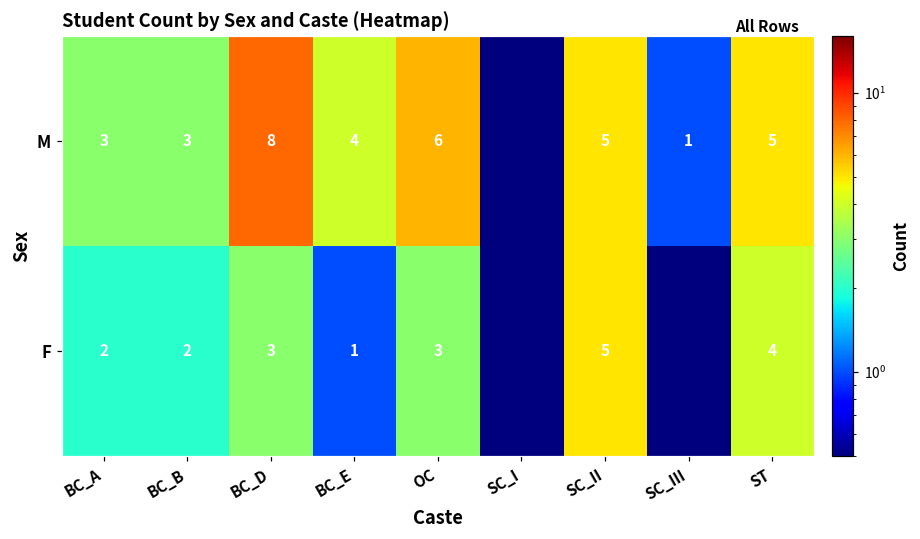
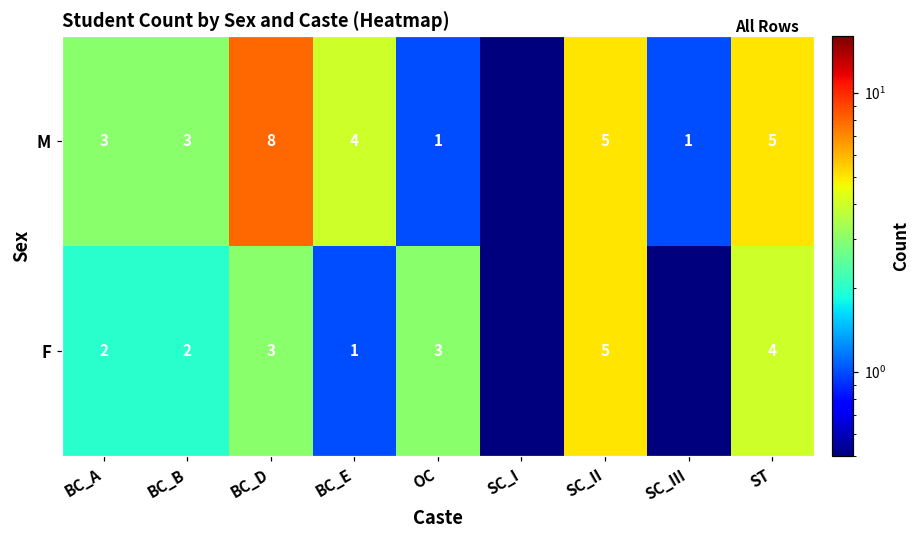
M, OC: 6 -> 1
